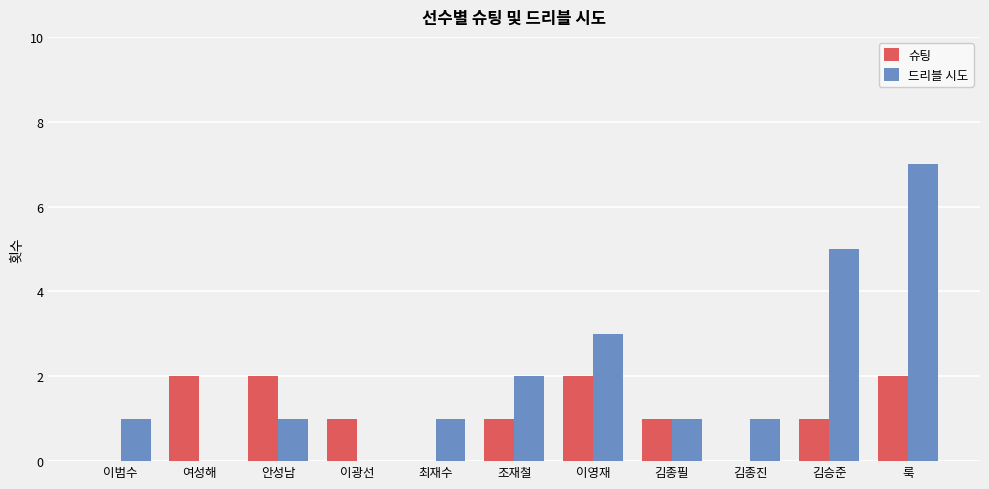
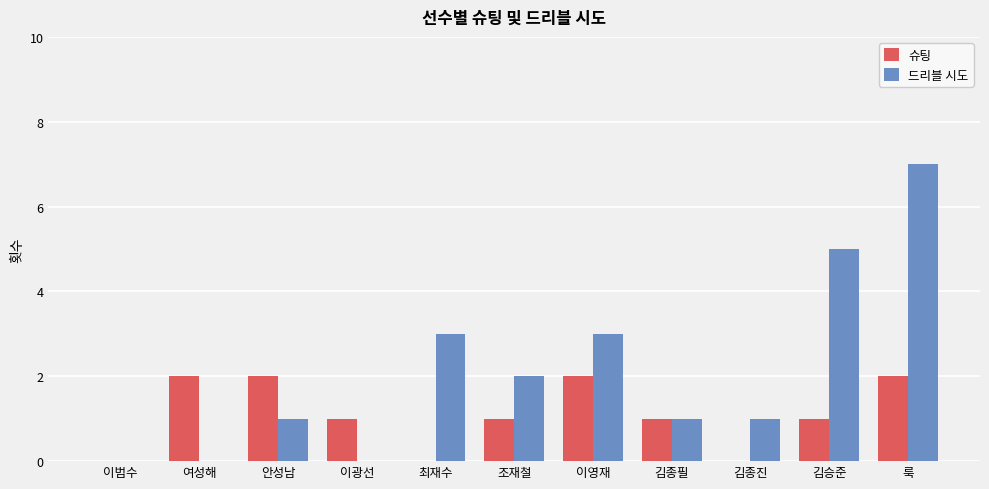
드리블 시도, 이범수: 1 -> 0
드리블 시도, 최재수: 1 -> 3
